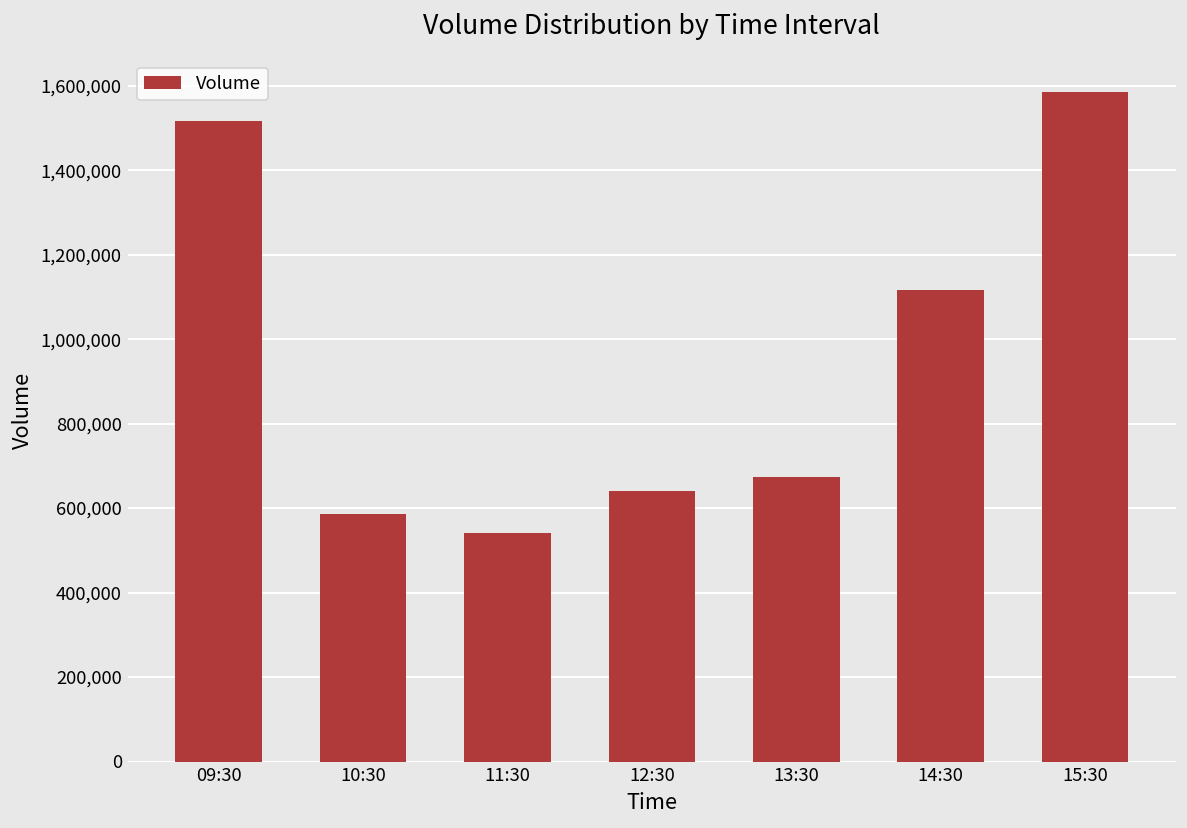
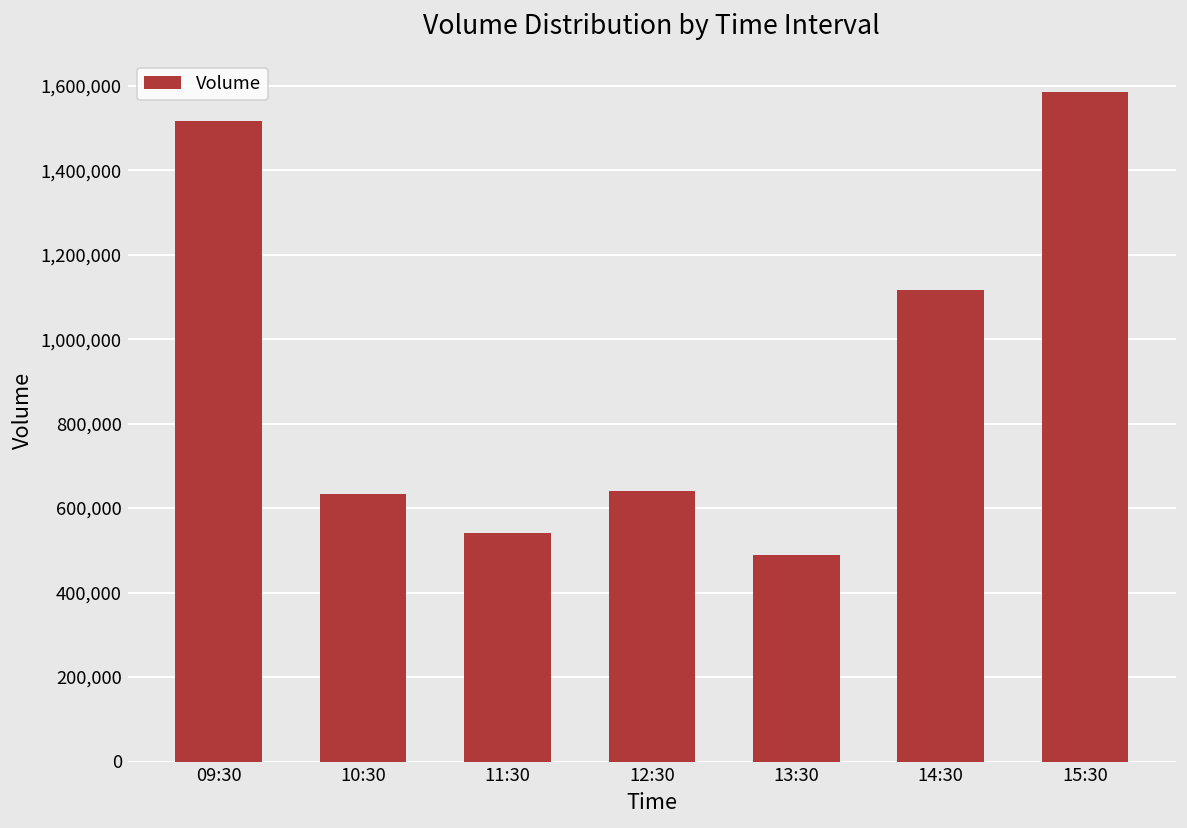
10:30: 590,000 -> 630,000
13:30: 670,000 -> 490,000
